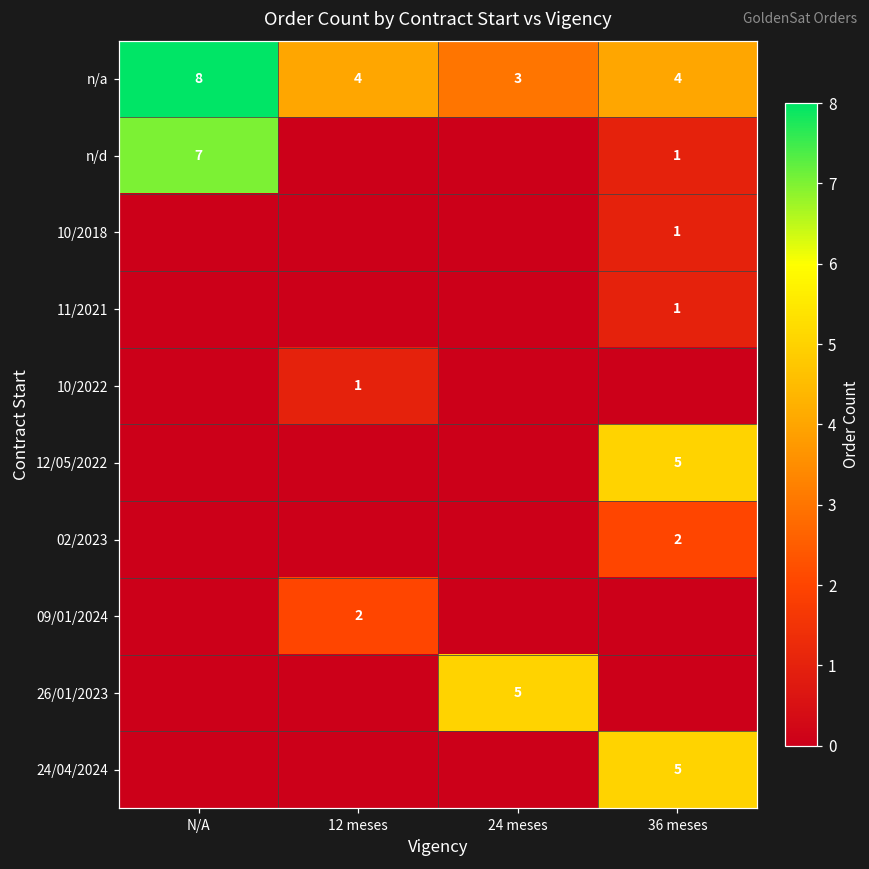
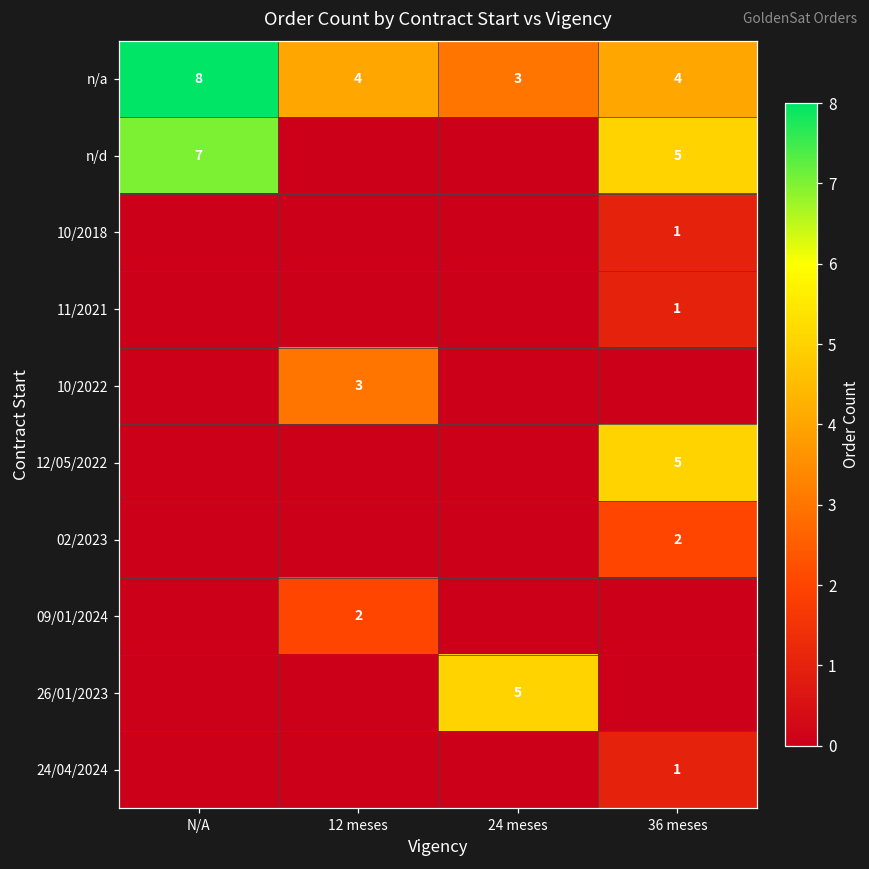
n/d, 36 meses: 1 -> 5
10/2022, 12 meses: 1 -> 3
24/04/2024, 36 meses: 5 -> 1
